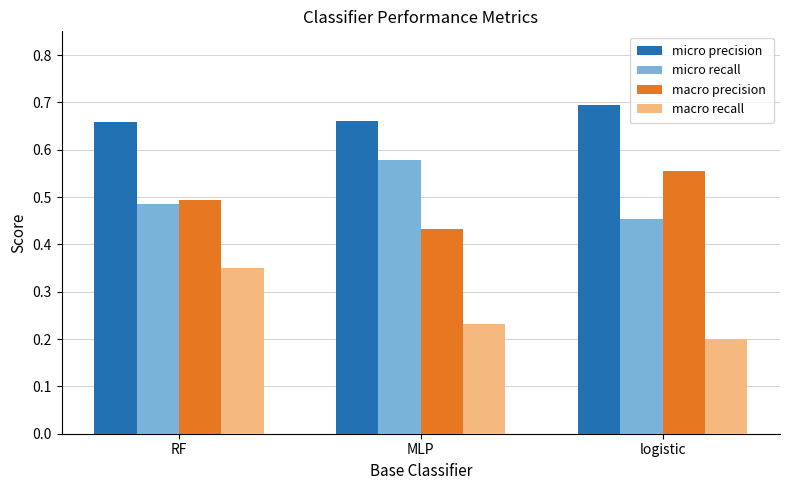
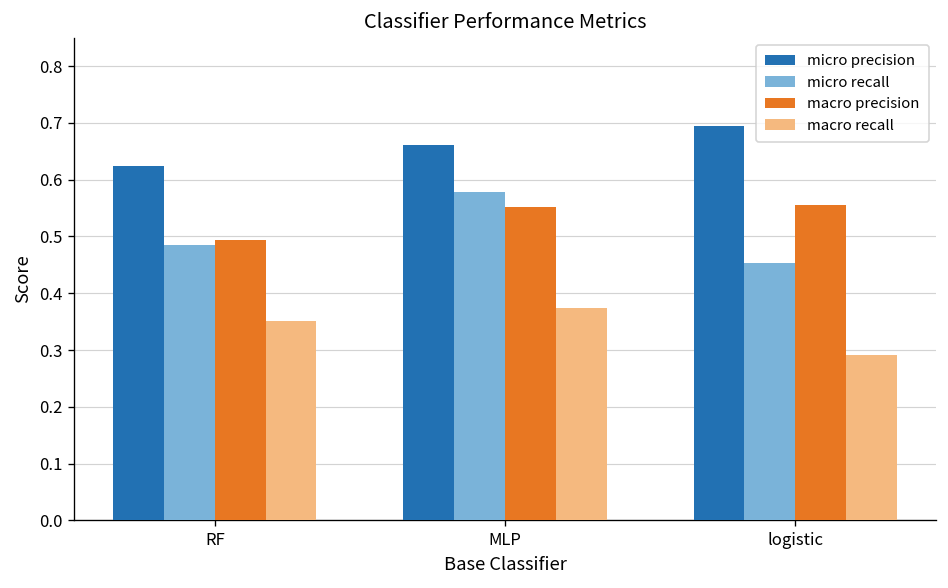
micro precision, RF: 0.66 -> 0.62
macro precision, MLP: 0.43 -> 0.55
macro recall, MLP: 0.23 -> 0.37
macro recall, logistic: 0.20 -> 0.29
